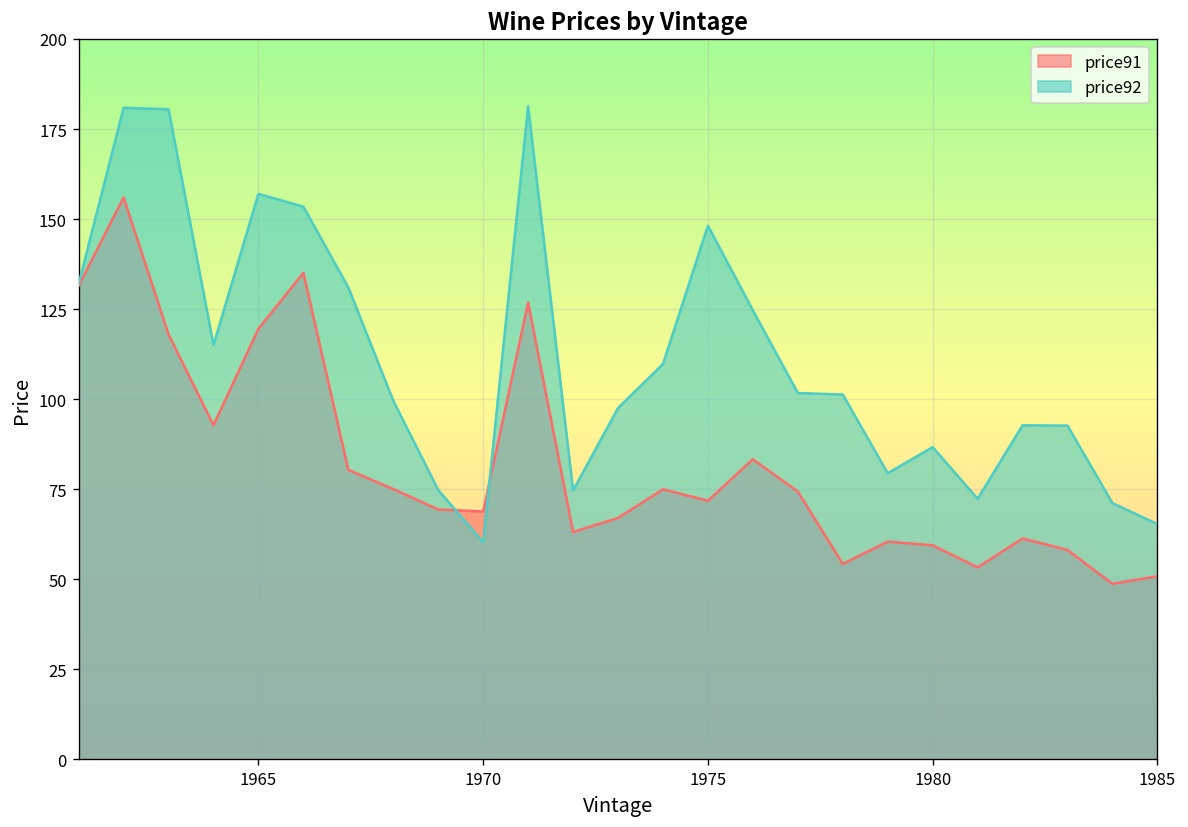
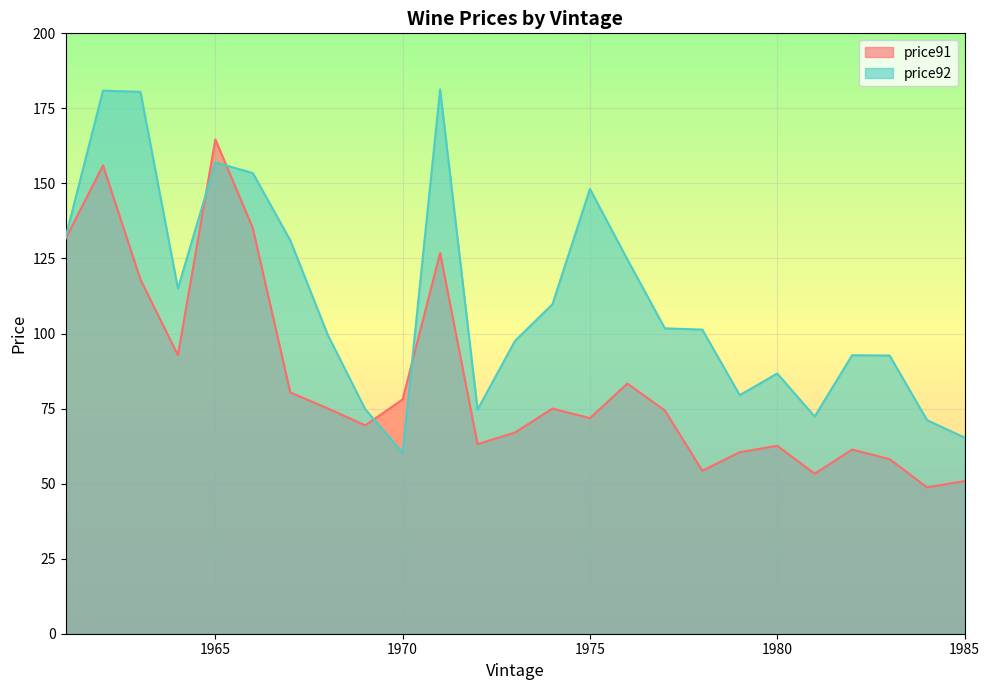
price91, 1965: 120 -> 165
price91, 1970: 69 -> 78
price91, 1980: 59 -> 63
